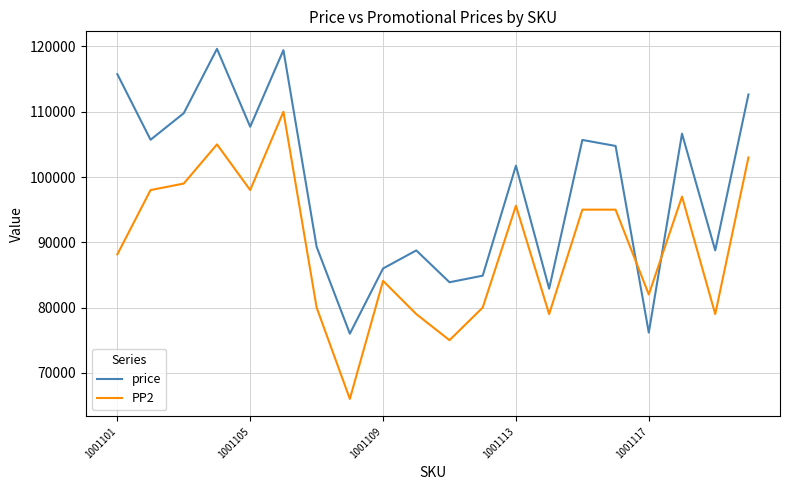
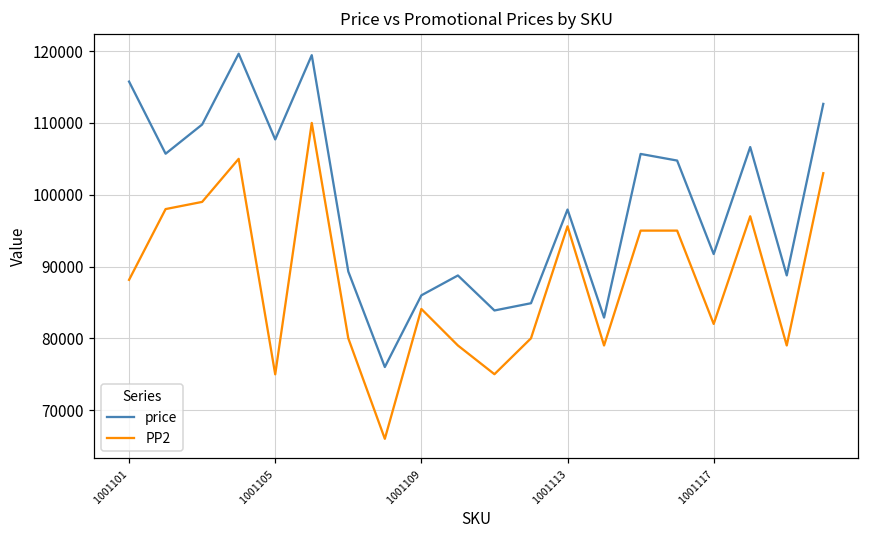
PP2, 1001105: 98000 -> 75000
price, 1001113: 102000 -> 98000
price, 1001117: 76000 -> 92000
